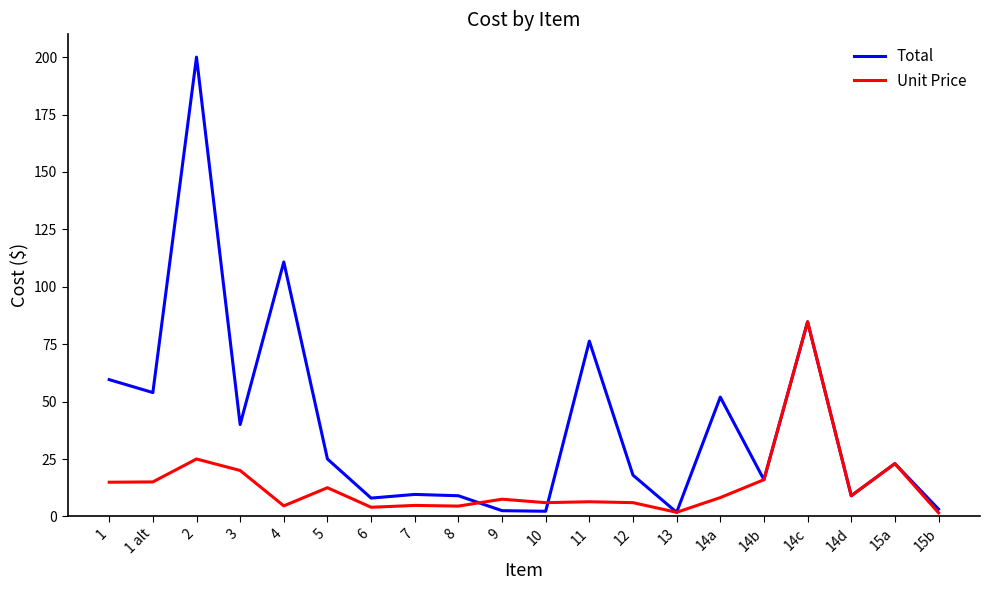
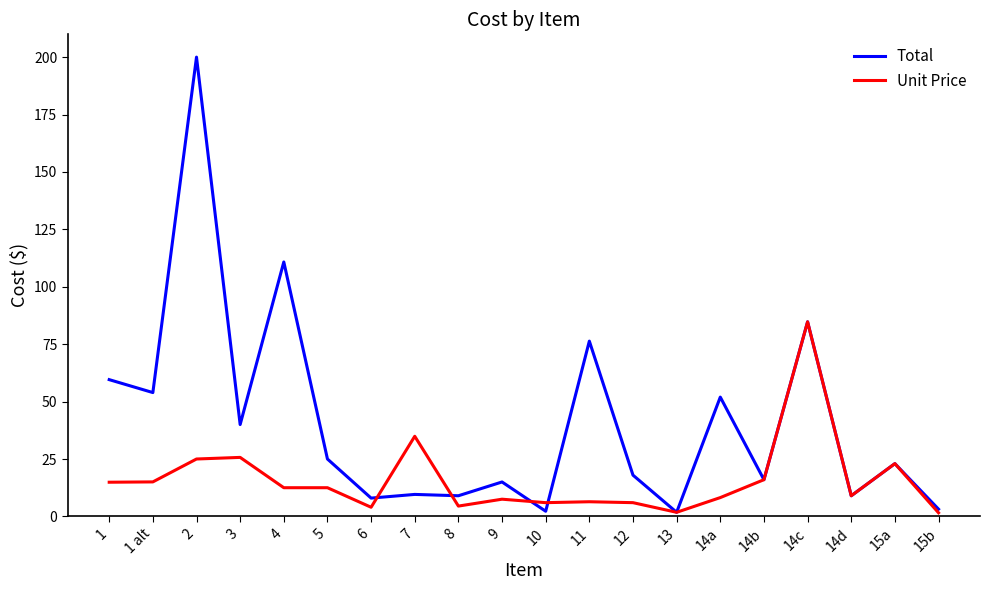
Unit Price, 3: 20 -> 26
Unit Price, 4: 5 -> 13
Unit Price, 7: 5 -> 35
Total, 9: 3 -> 15
